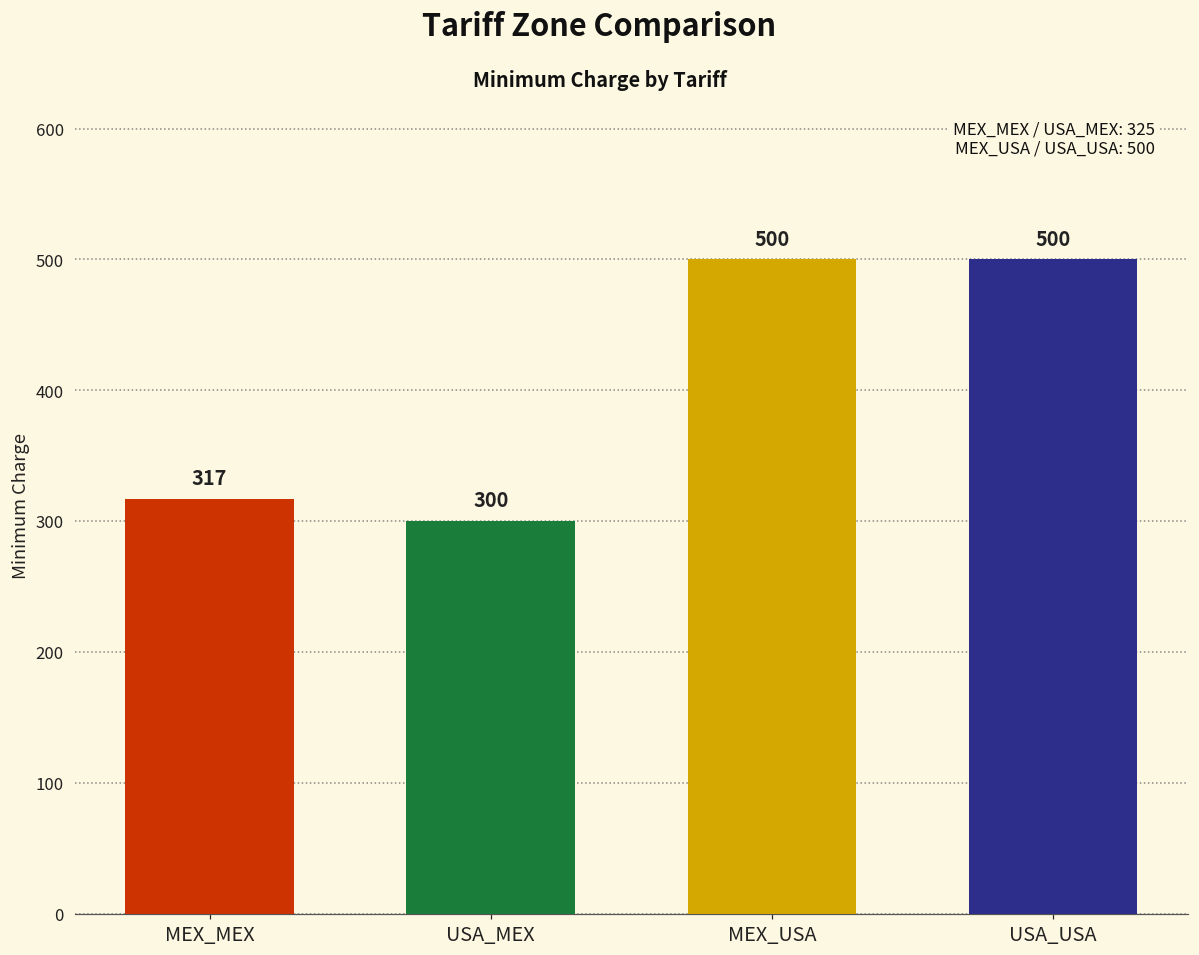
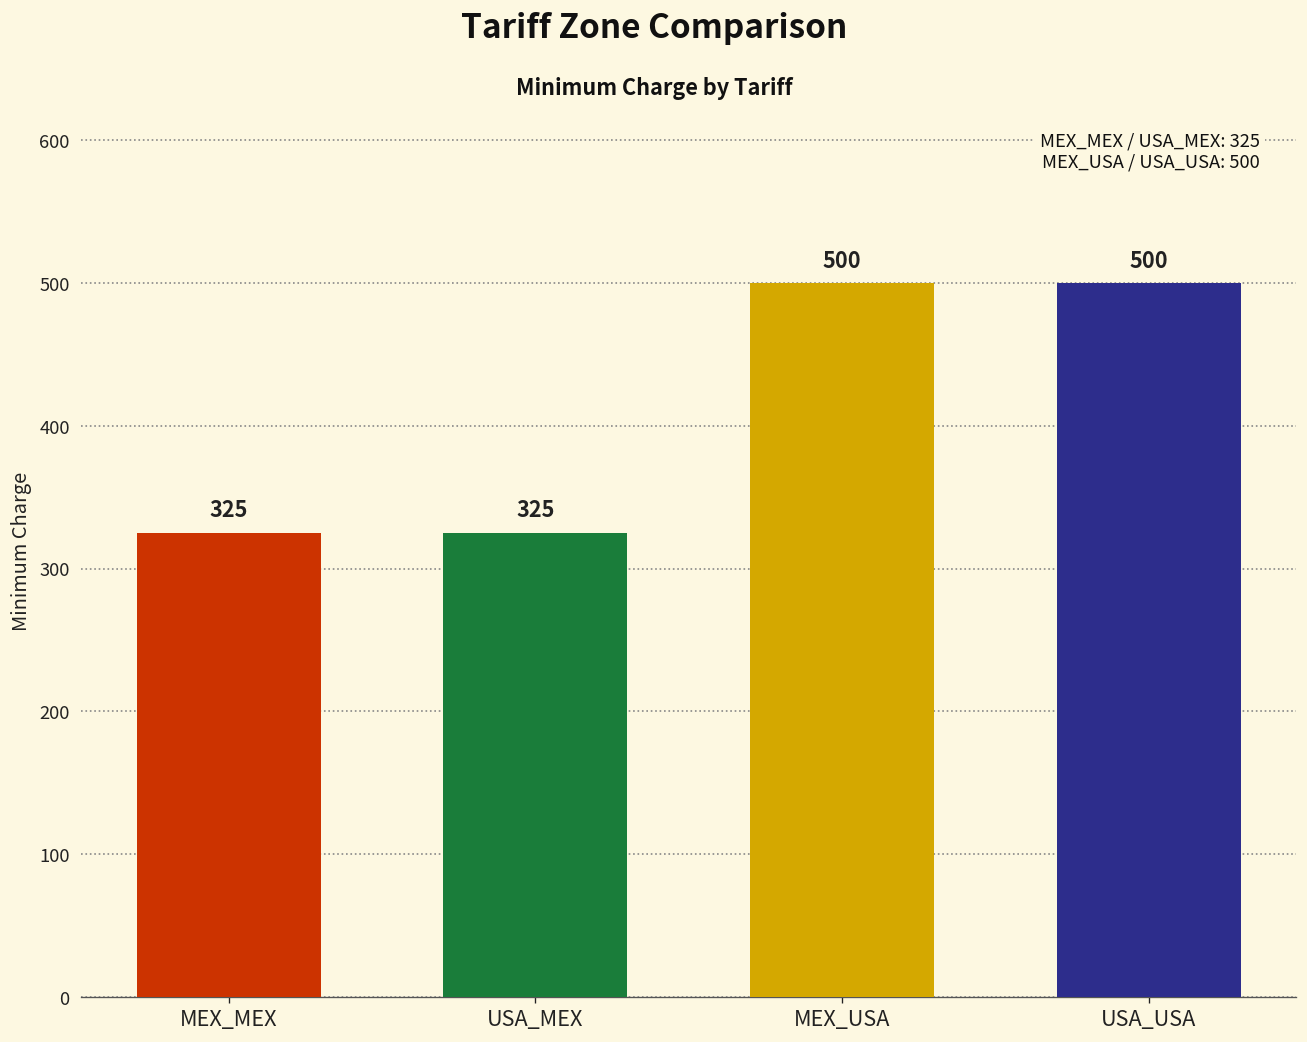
MEX_MEX: 317 -> 325
USA_MEX: 300 -> 325
